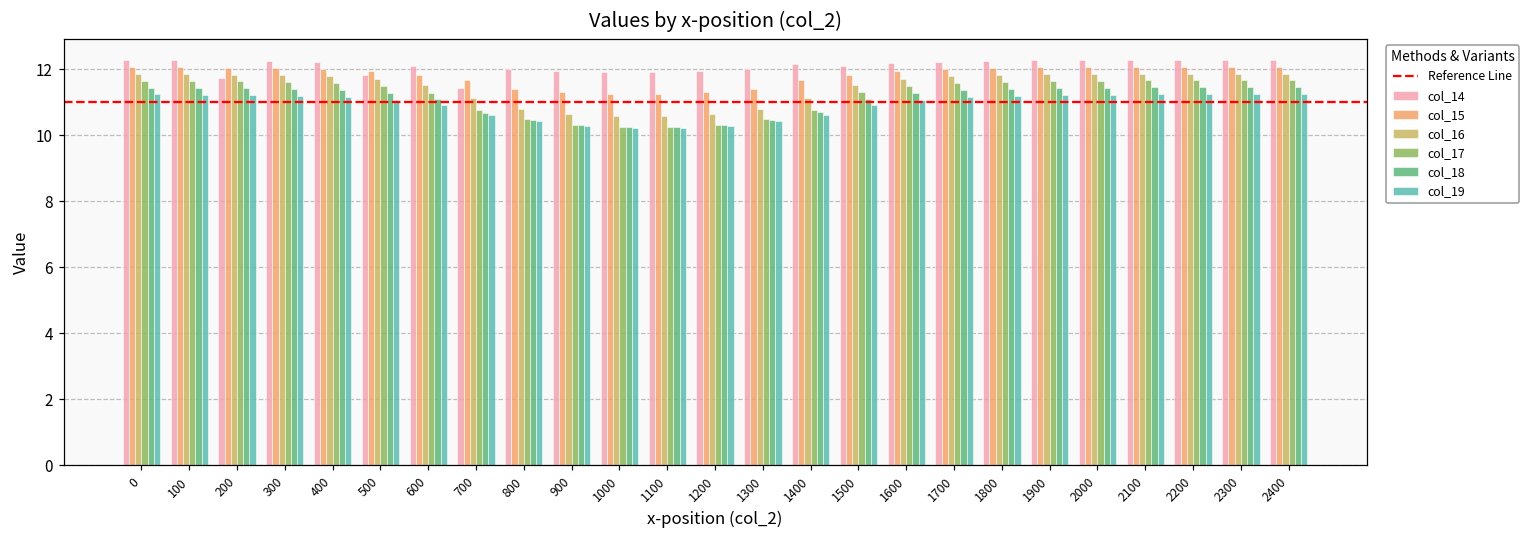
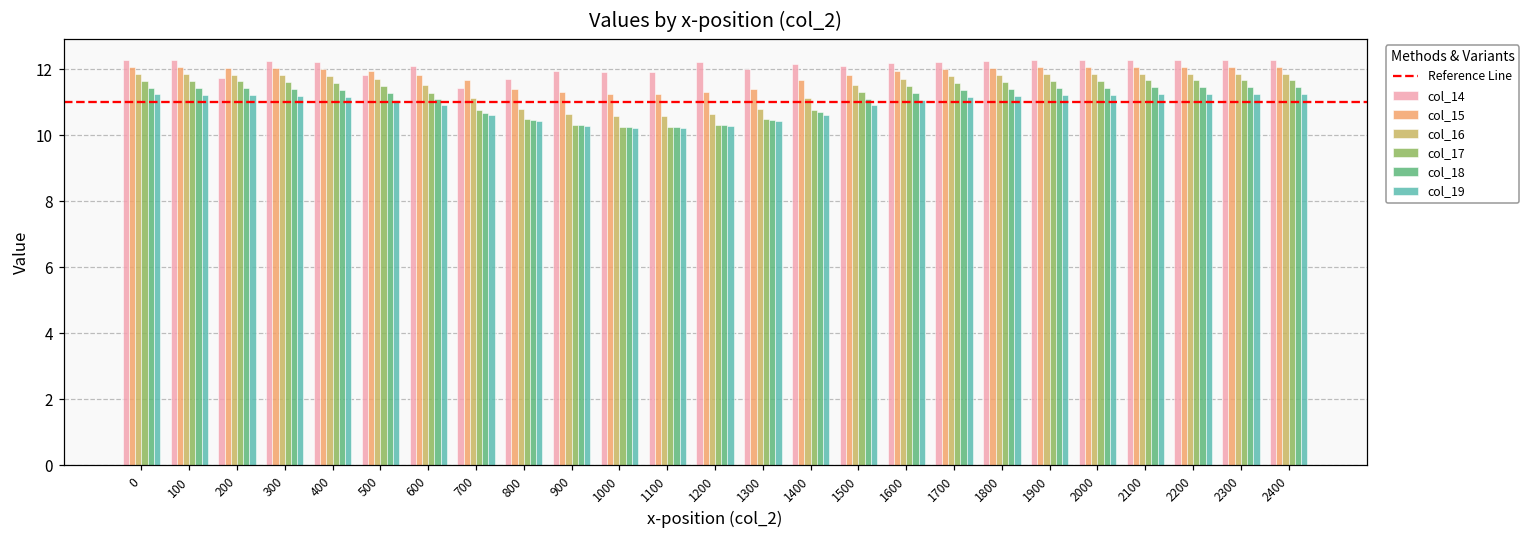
col_14, 800: 12.0 -> 11.7
col_14, 1200: 11.9 -> 12.2
